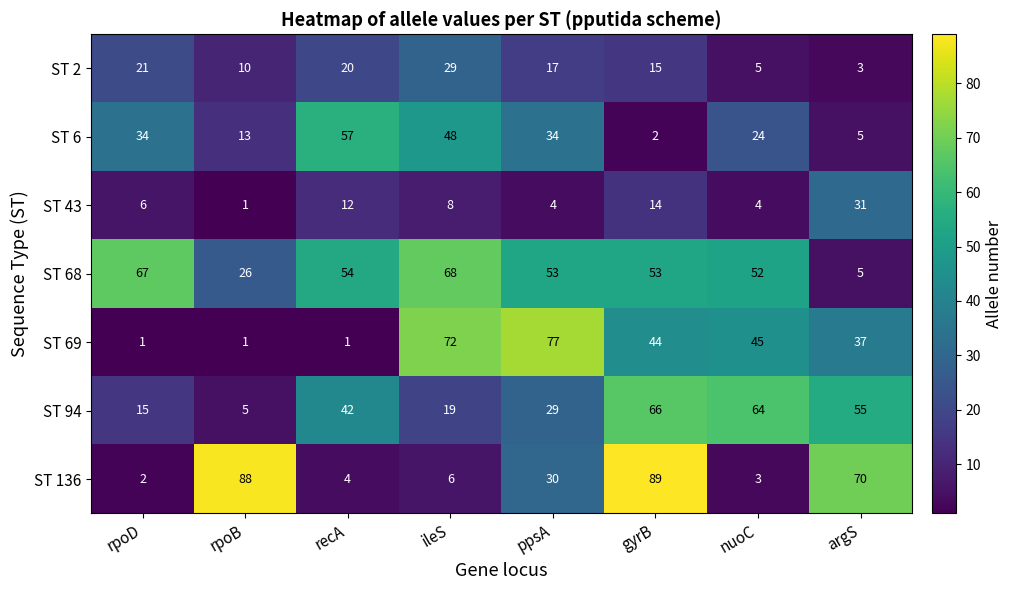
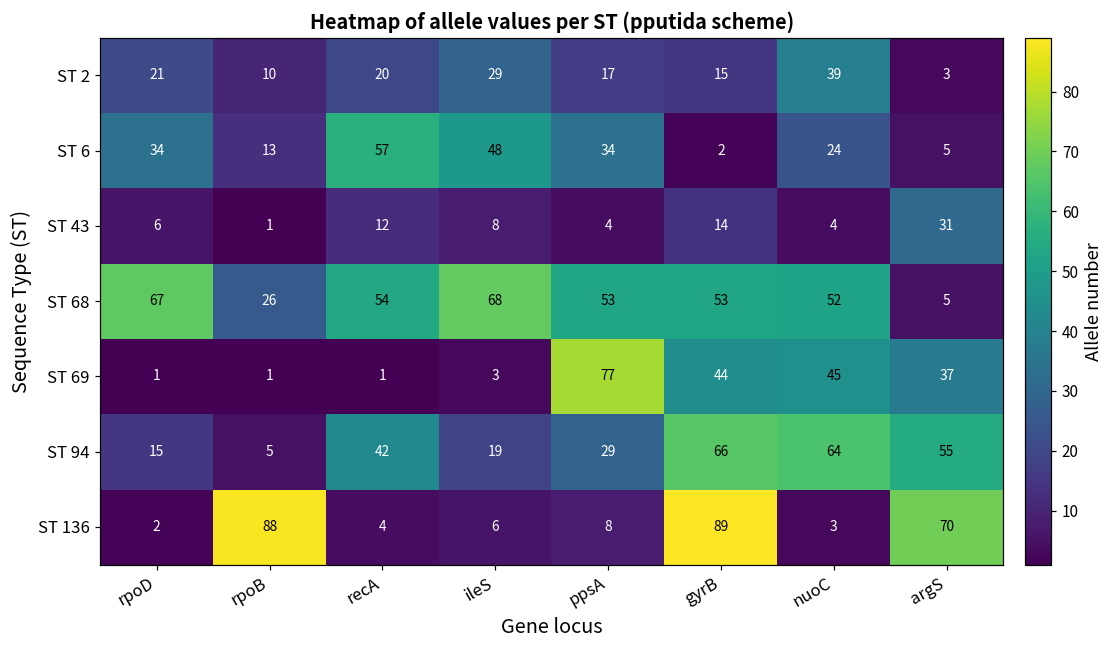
ST 2, nuoC: 5 -> 39
ST 69, ileS: 72 -> 3
ST 136, ppsA: 30 -> 8
